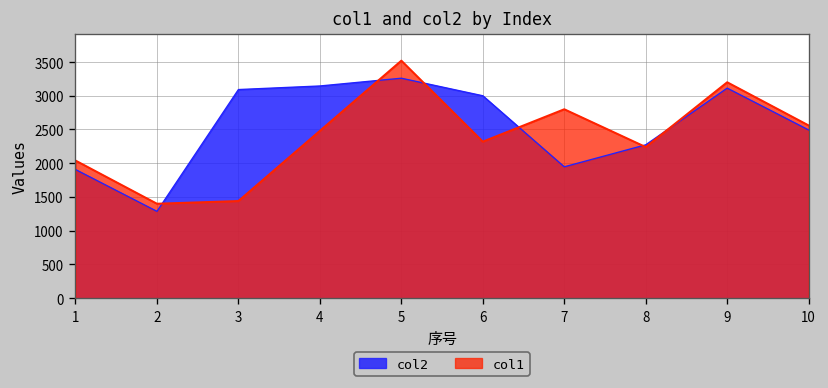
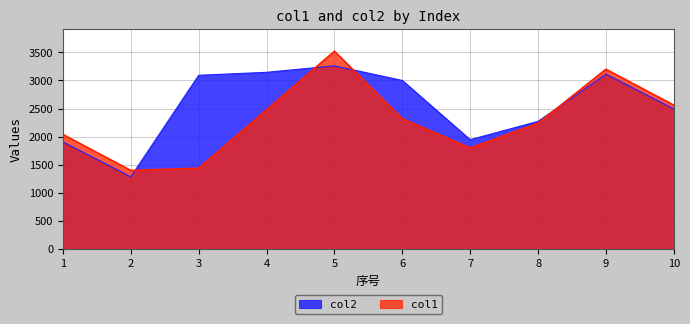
col1, 7: 2800 -> 1800
